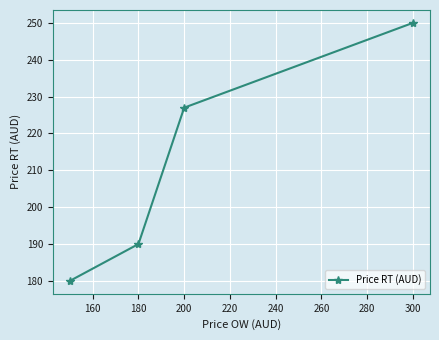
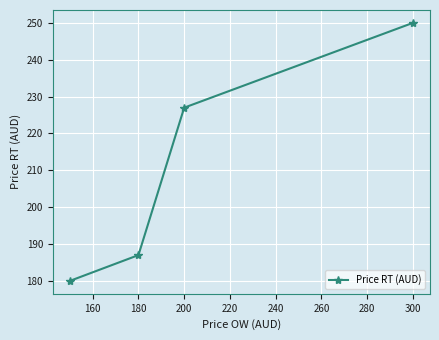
180: 190 -> 187
